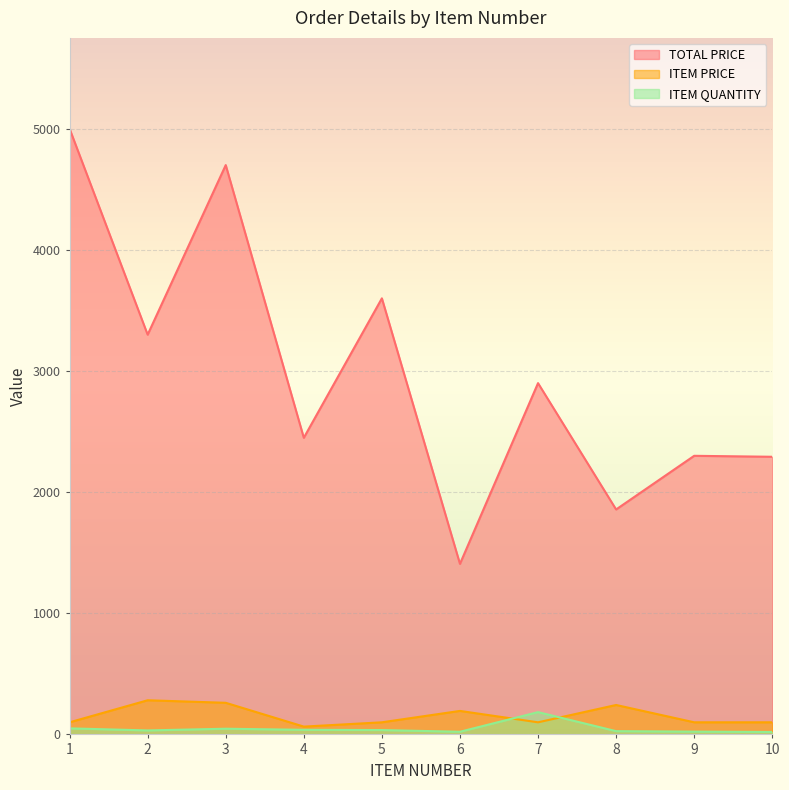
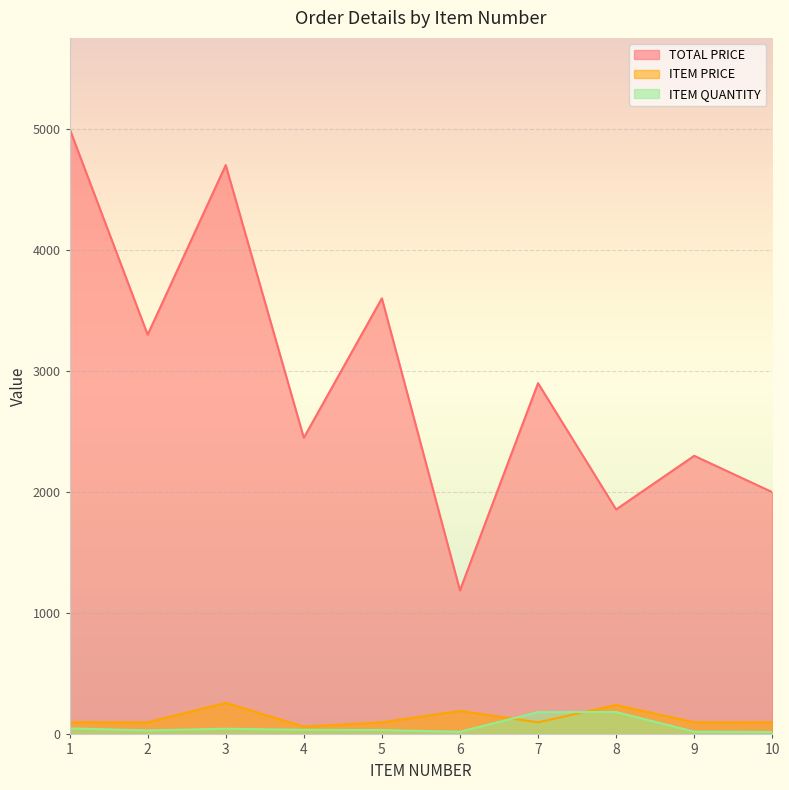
ITEM PRICE, 2: 280 -> 100
TOTAL PRICE, 6: 1410 -> 1190
ITEM QUANTITY, 8: 30 -> 190
TOTAL PRICE, 10: 2290 -> 2000
